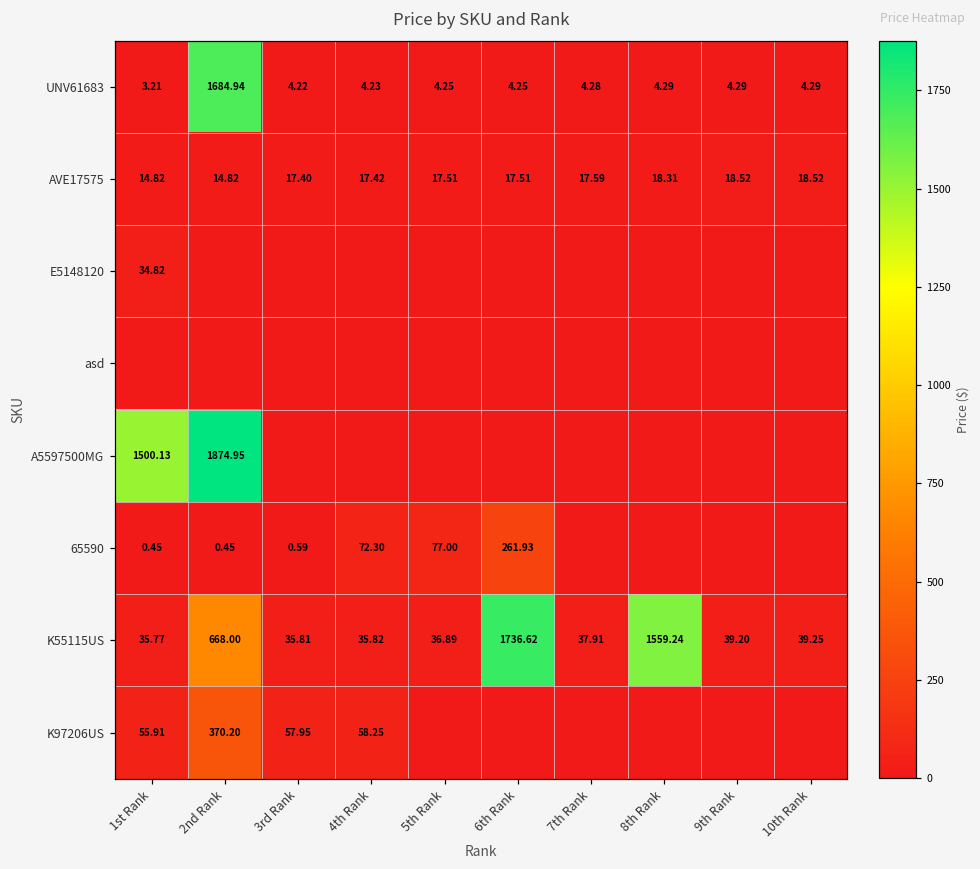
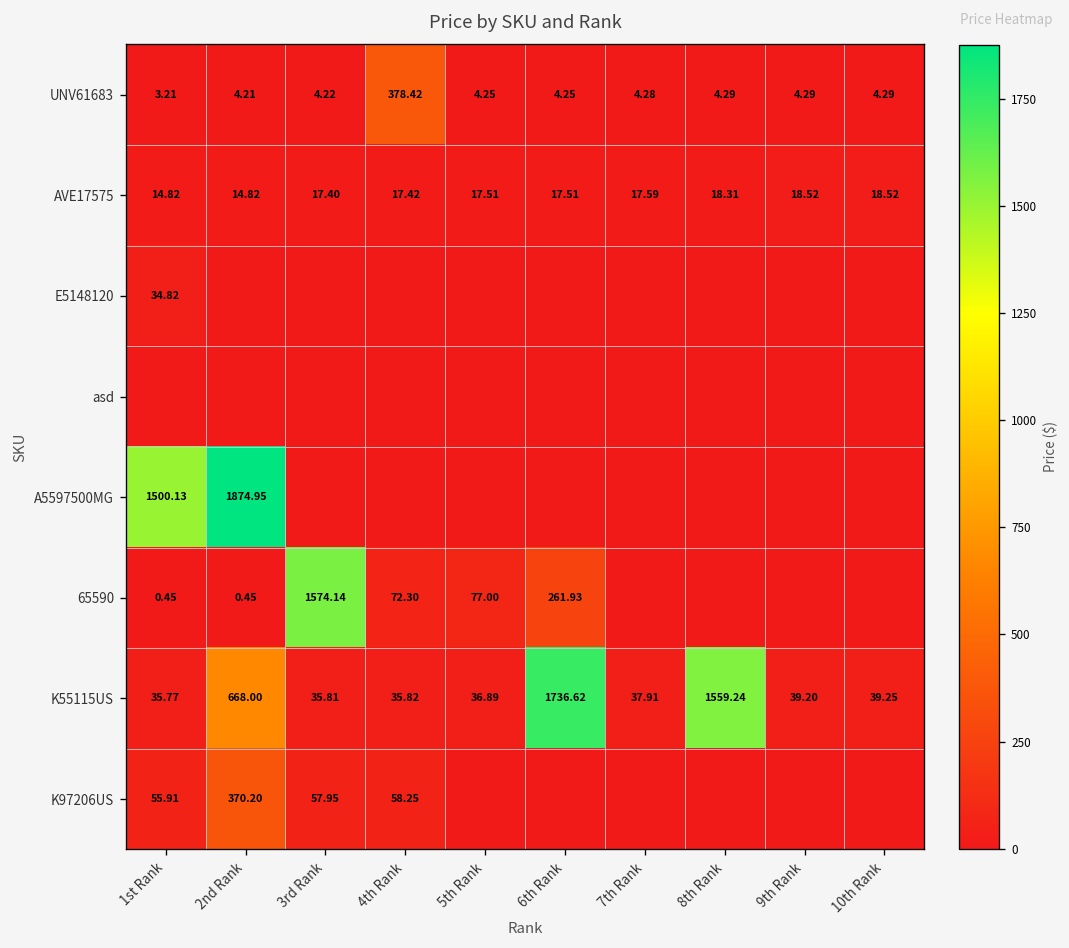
UNV61683, 2nd Rank: 1684.94 -> 4.21
UNV61683, 4th Rank: 4.23 -> 378.42
65590, 3rd Rank: 0.59 -> 1574.14
